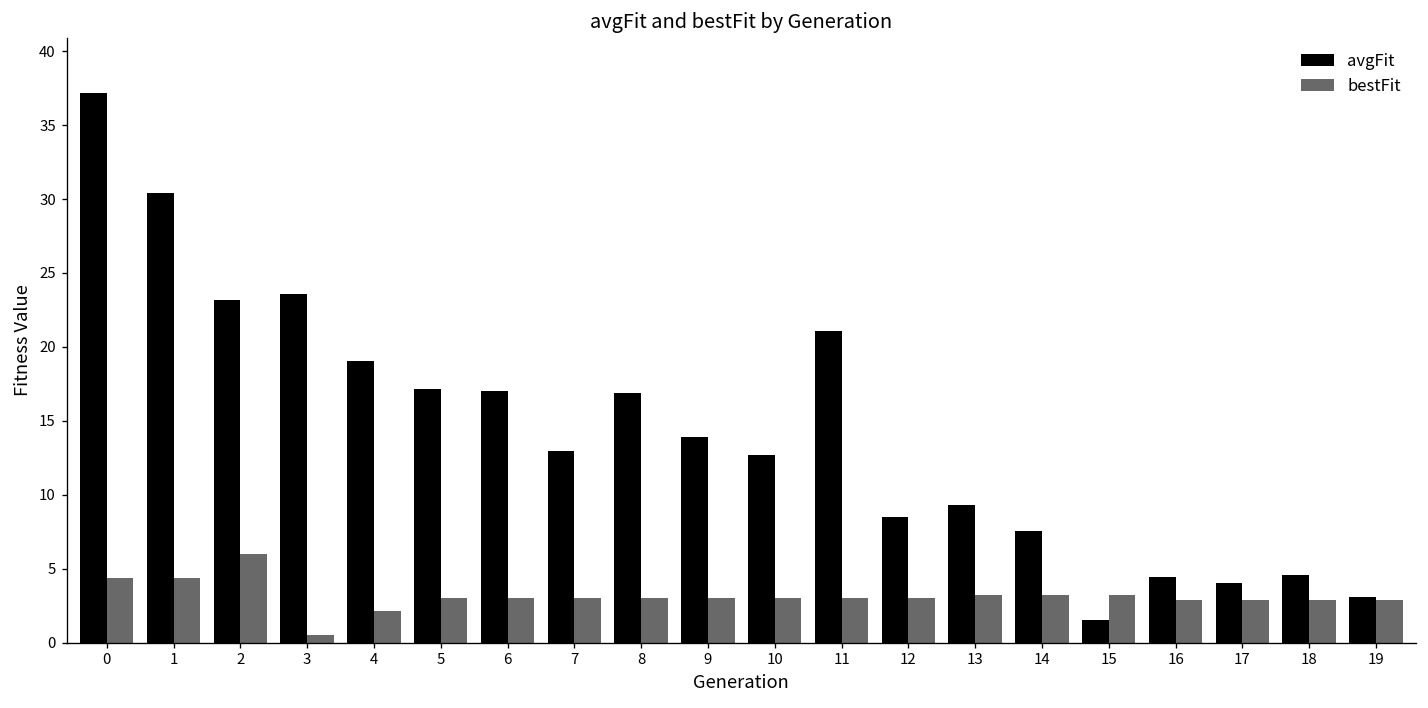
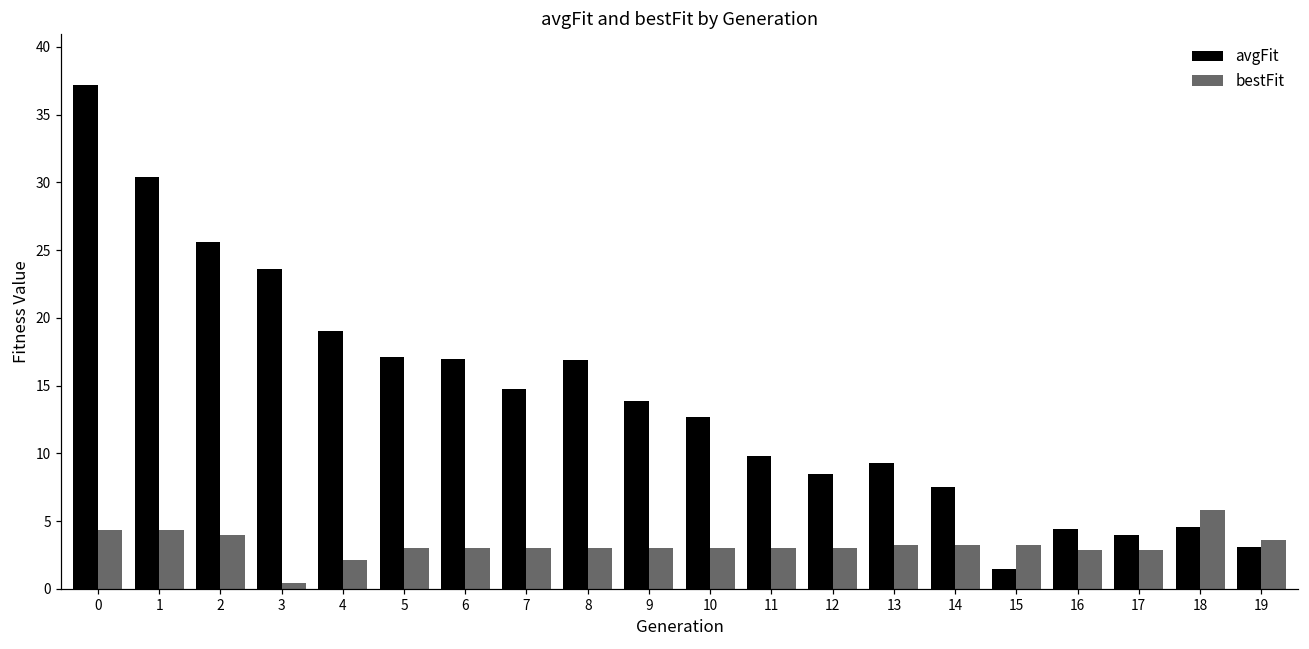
avgFit, 2: 23.1 -> 25.6
bestFit, 2: 6.0 -> 4.0
avgFit, 7: 12.9 -> 14.7
avgFit, 11: 21.1 -> 9.8
bestFit, 18: 2.8 -> 5.8
bestFit, 19: 2.8 -> 3.6
